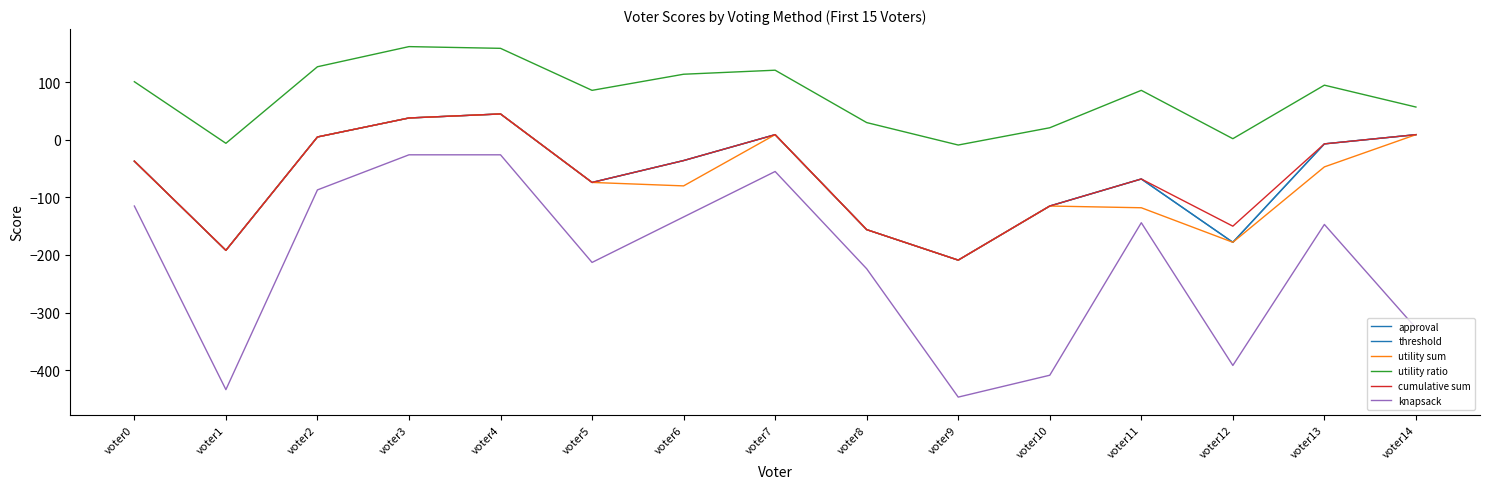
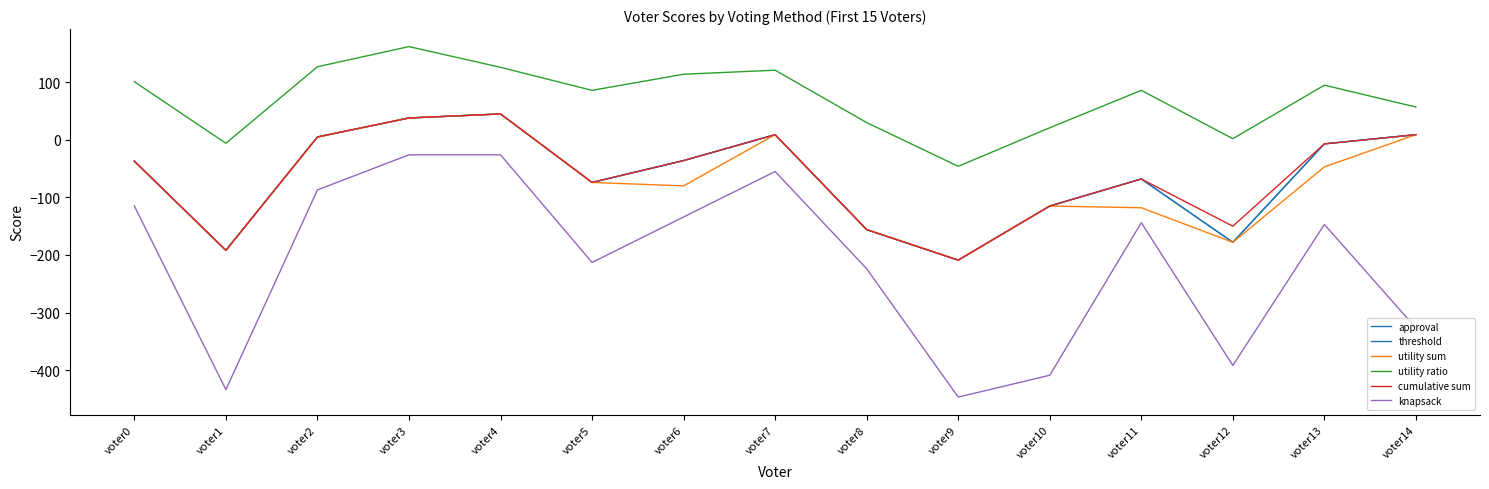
utility ratio, voter4: 160 -> 130
utility ratio, voter9: -10 -> -50
